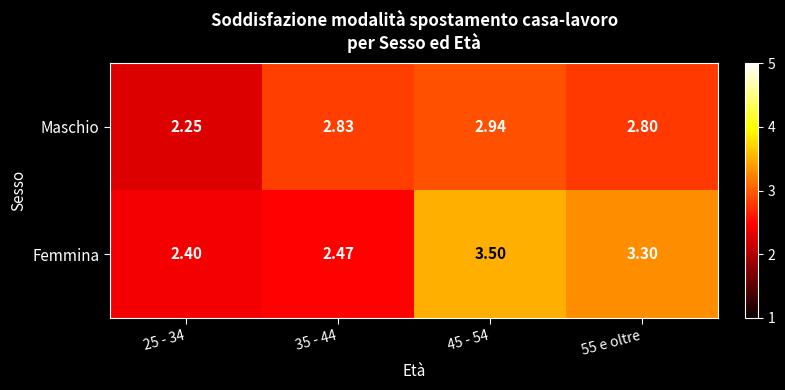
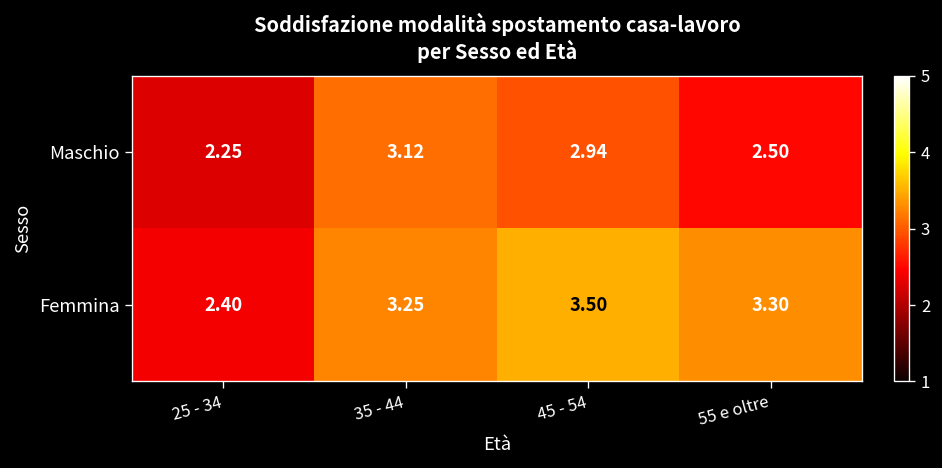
Maschio, 35 - 44: 2.83 -> 3.12
Maschio, 55 e oltre: 2.80 -> 2.50
Femmina, 35 - 44: 2.47 -> 3.25
